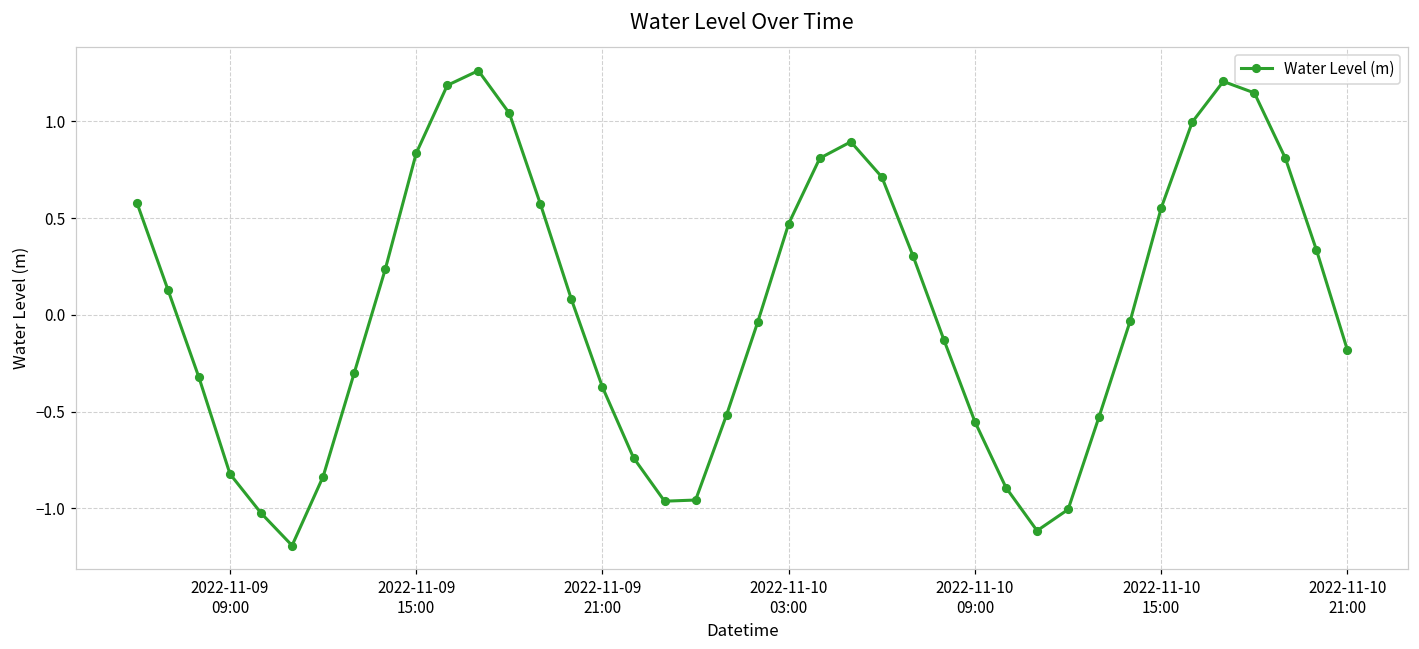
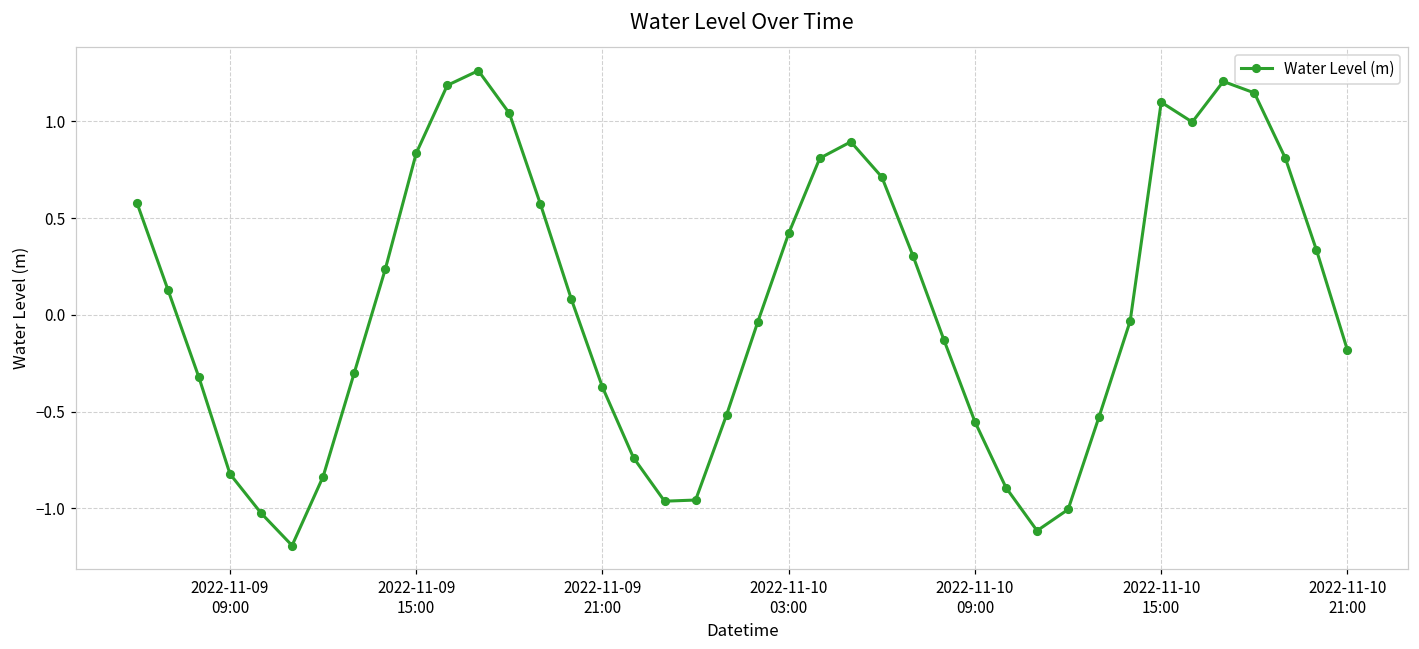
2022-11-10 03:00: 0.47 -> 0.42
2022-11-10 15:00: 0.55 -> 1.10
